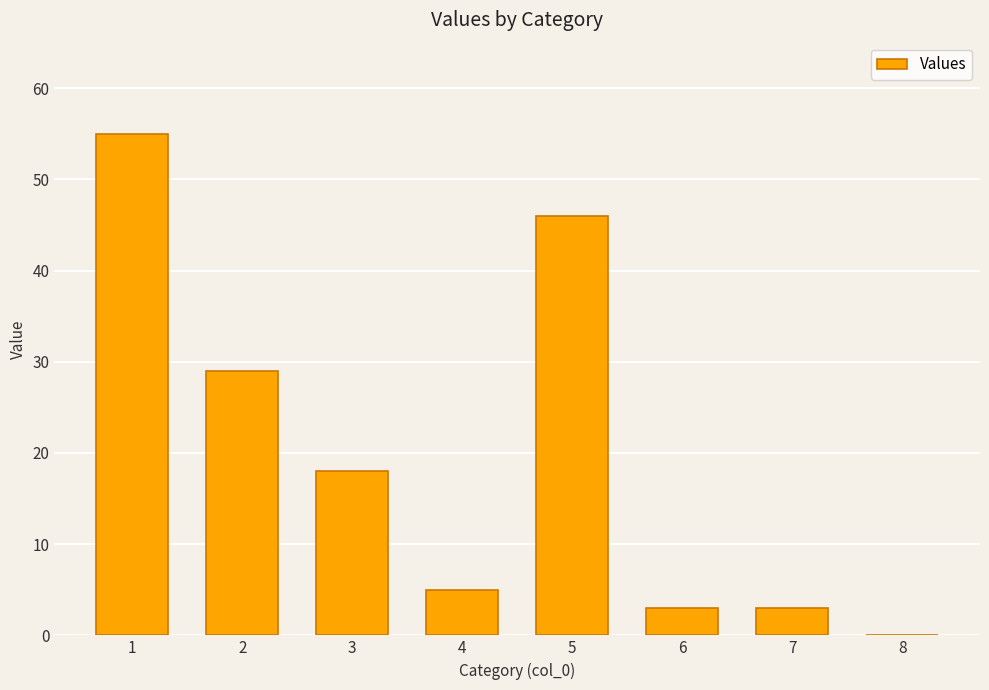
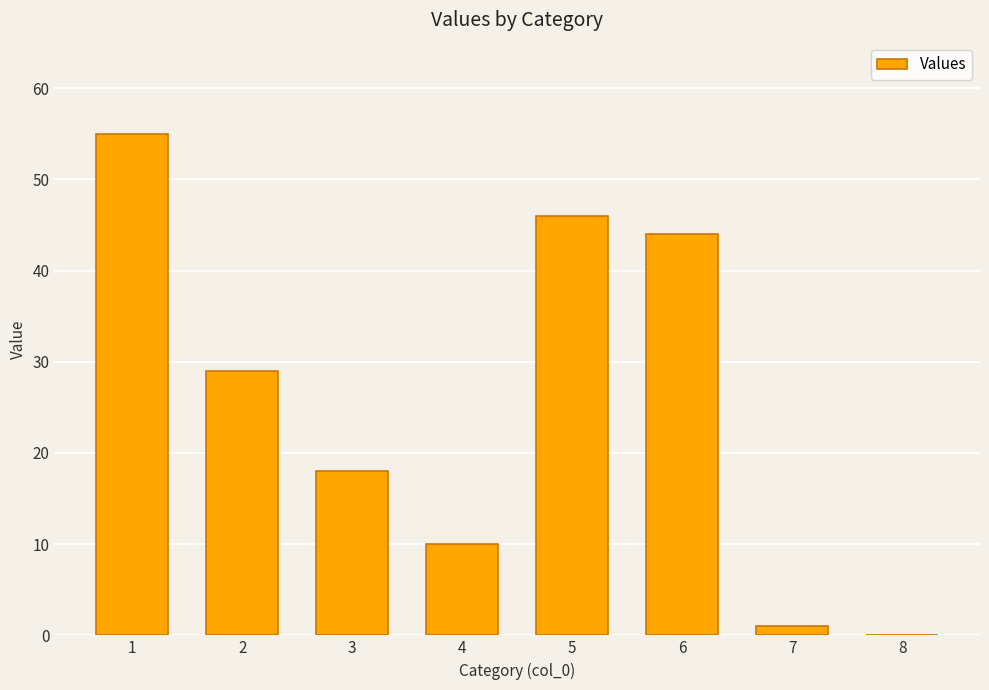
4: 5 -> 10
6: 3 -> 44
7: 3 -> 1
